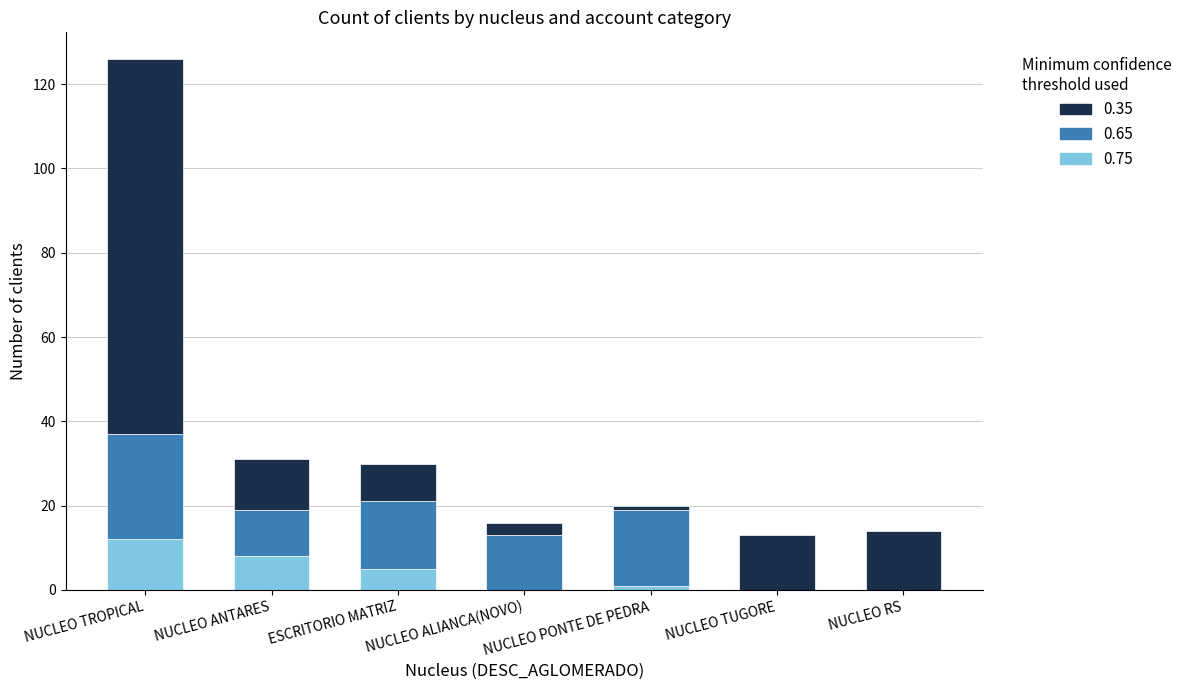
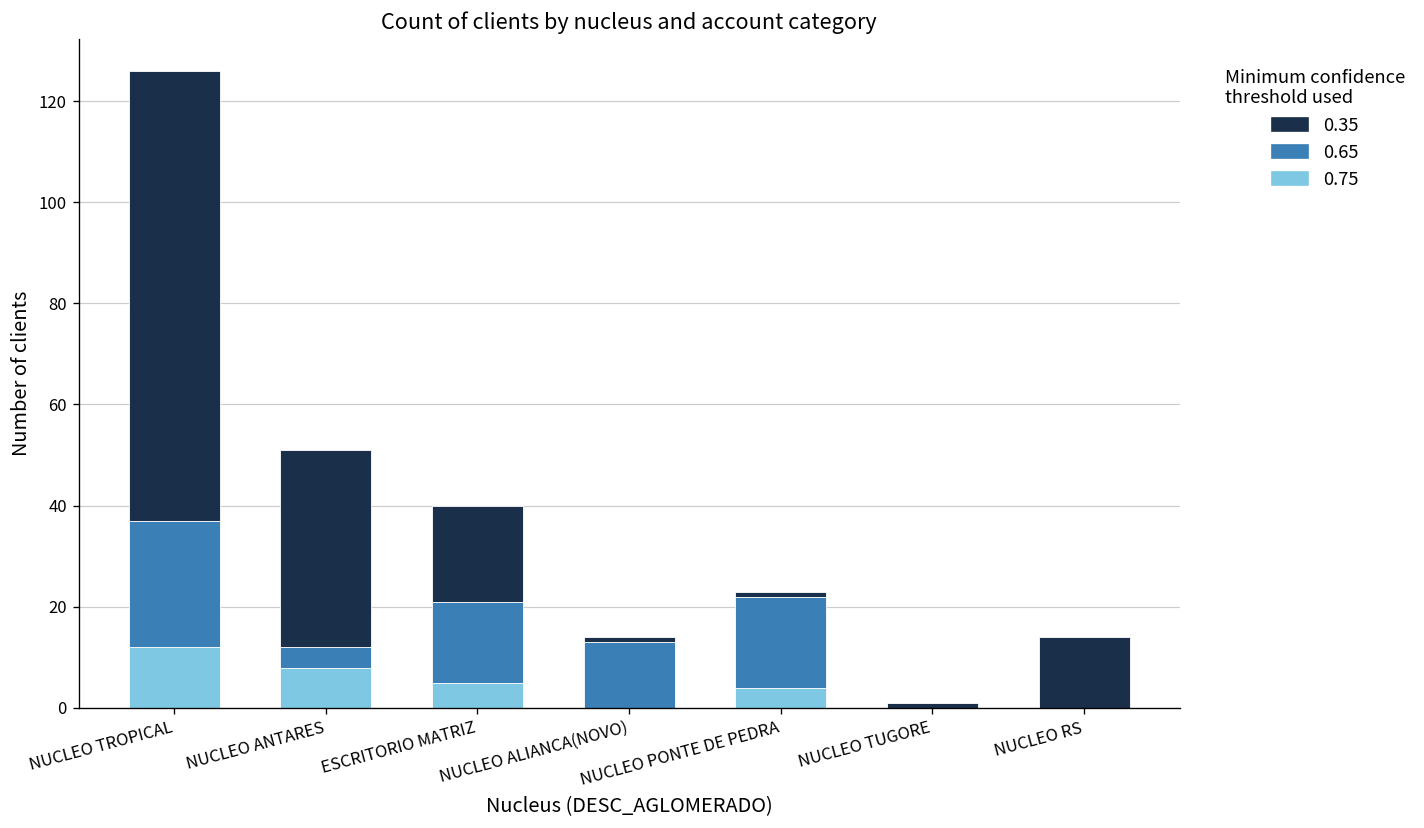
0.65, NUCLEO ANTARES: 11 -> 4
0.35, NUCLEO ANTARES: 12 -> 39
0.35, ESCRITORIO MATRIZ: 9 -> 19
0.35, NUCLEO ALIANCA(NOVO): 3 -> 1
0.75, NUCLEO PONTE DE PEDRA: 1 -> 4
0.35, NUCLEO TUGORE: 13 -> 1
